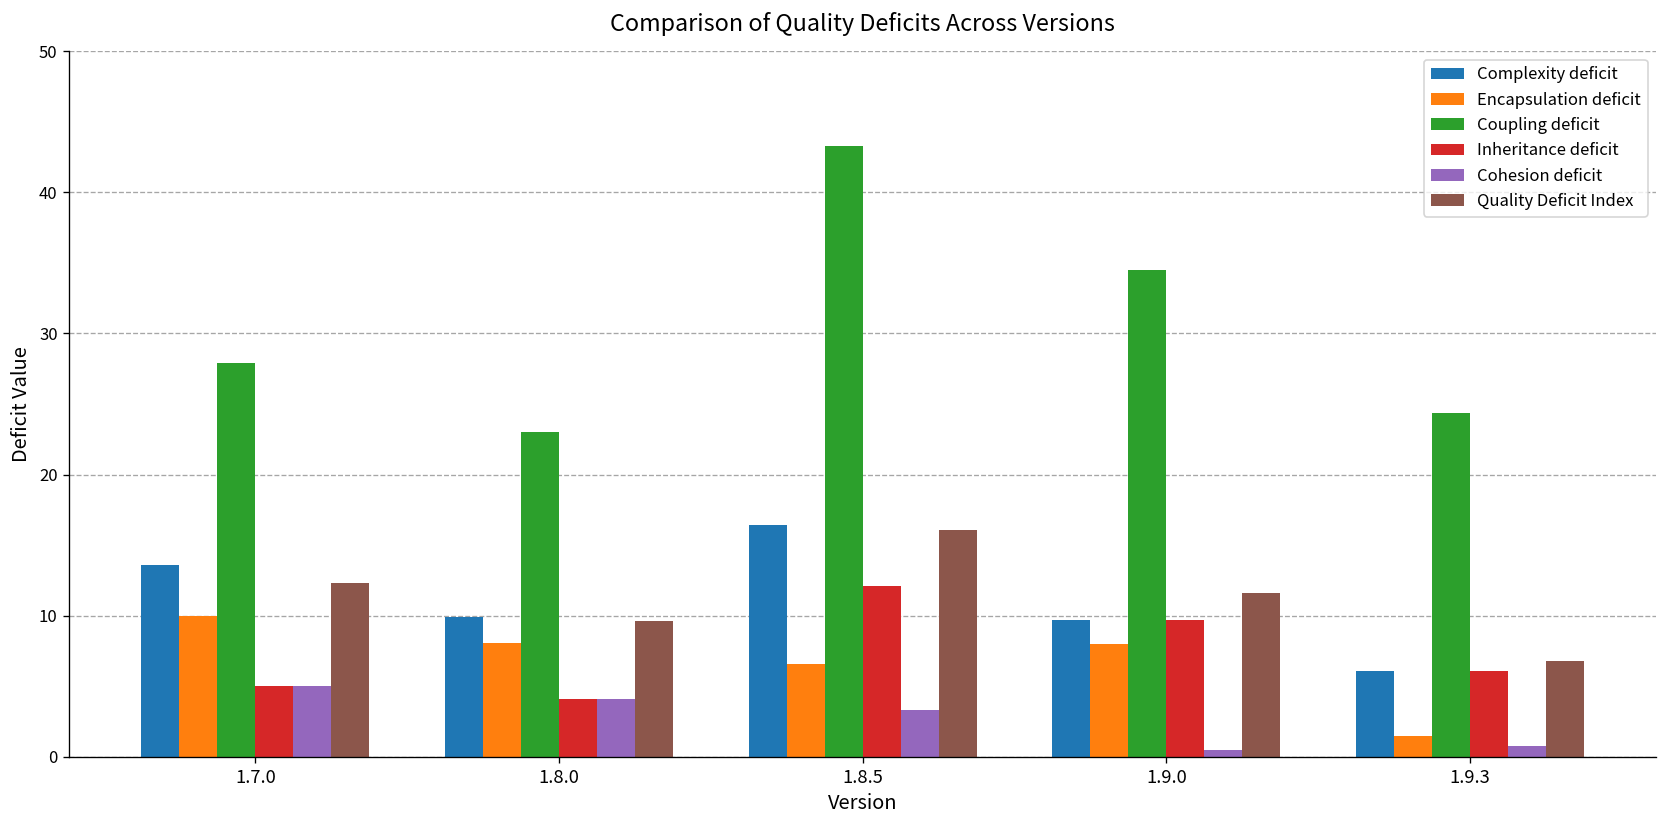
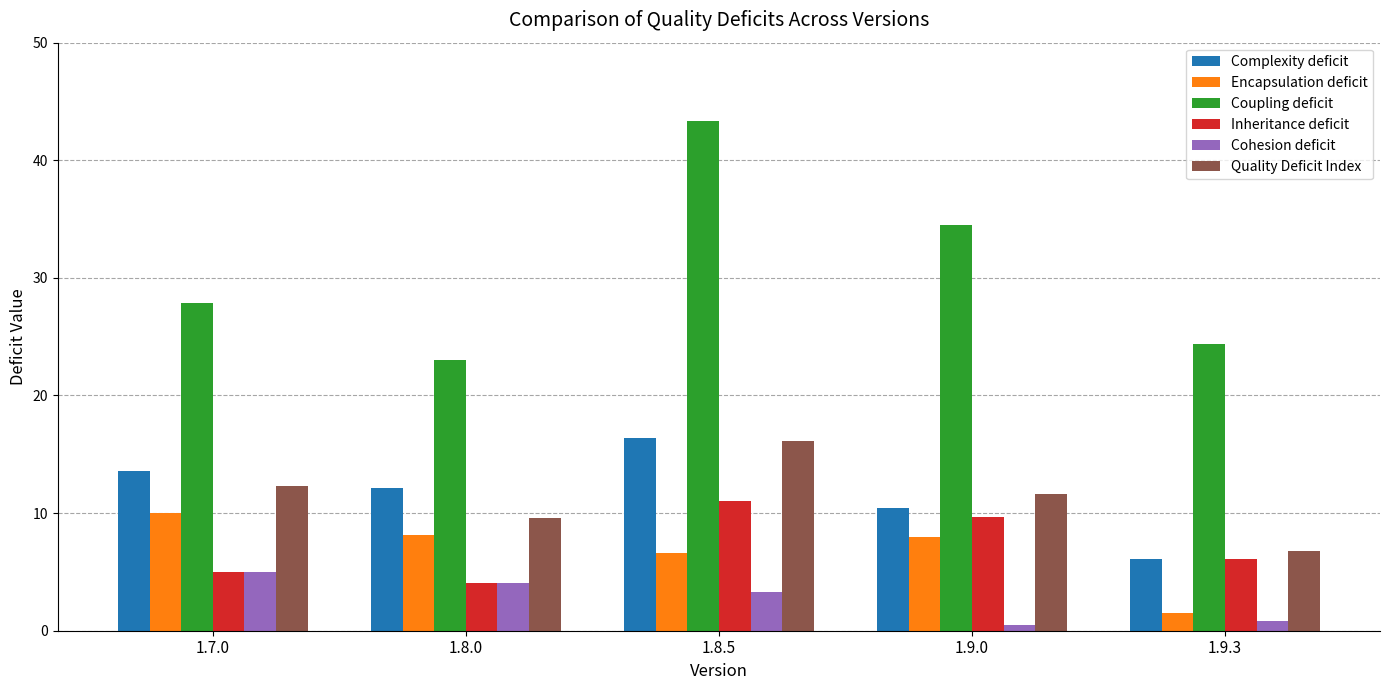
Complexity deficit, 1.8.0: 9.9 -> 12.1
Inheritance deficit, 1.8.5: 12.1 -> 11.0
Complexity deficit, 1.9.0: 9.7 -> 10.4
